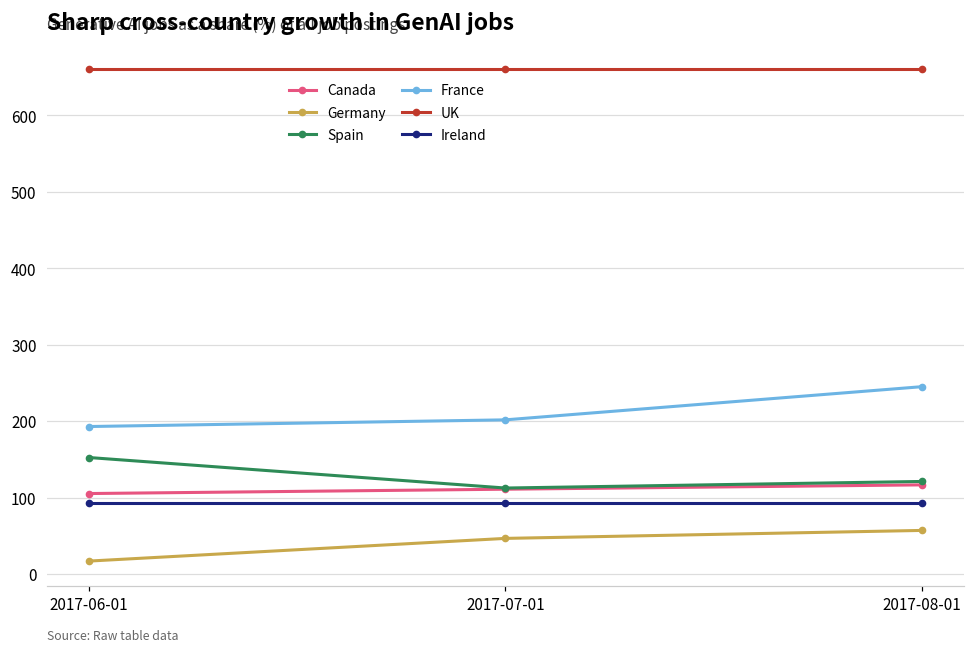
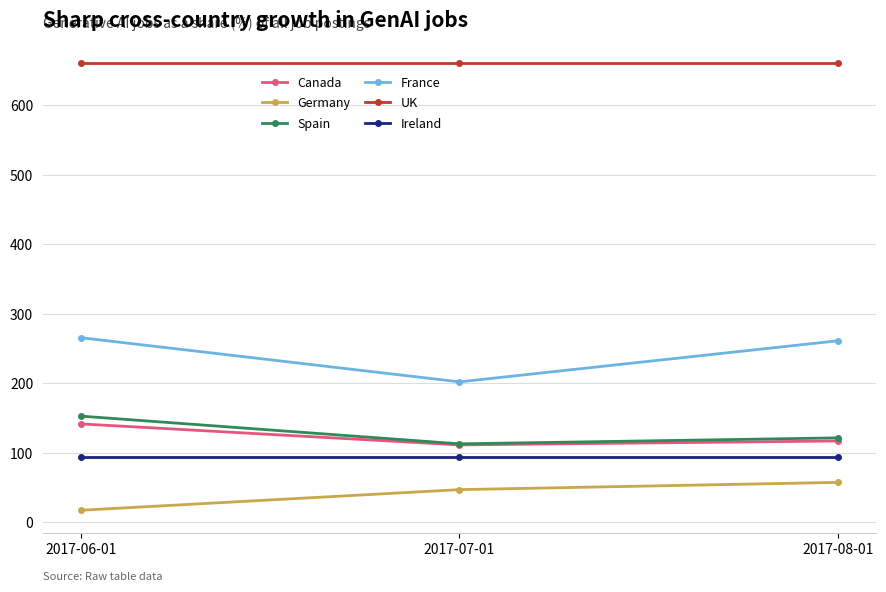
Canada, 2017-06-01: 110 -> 140
France, 2017-06-01: 190 -> 270
France, 2017-08-01: 250 -> 260
